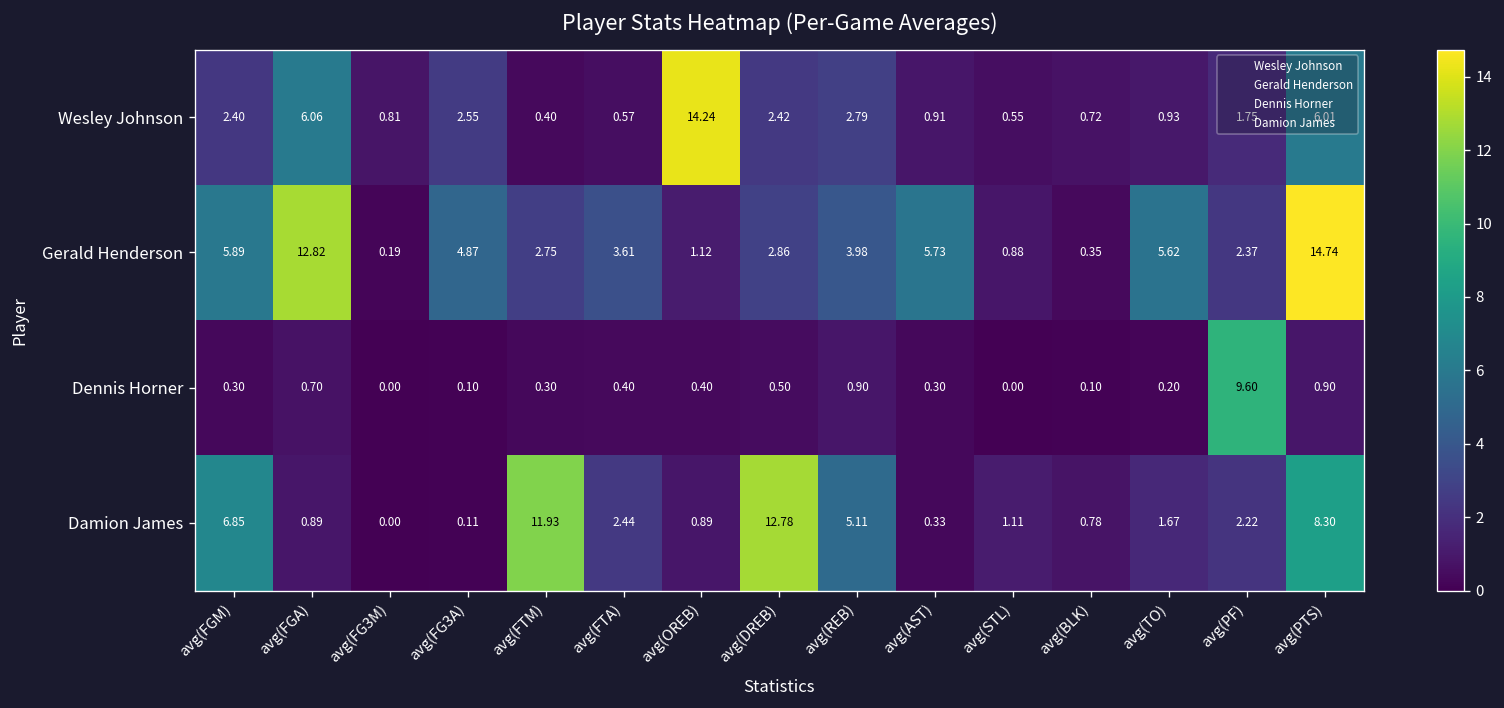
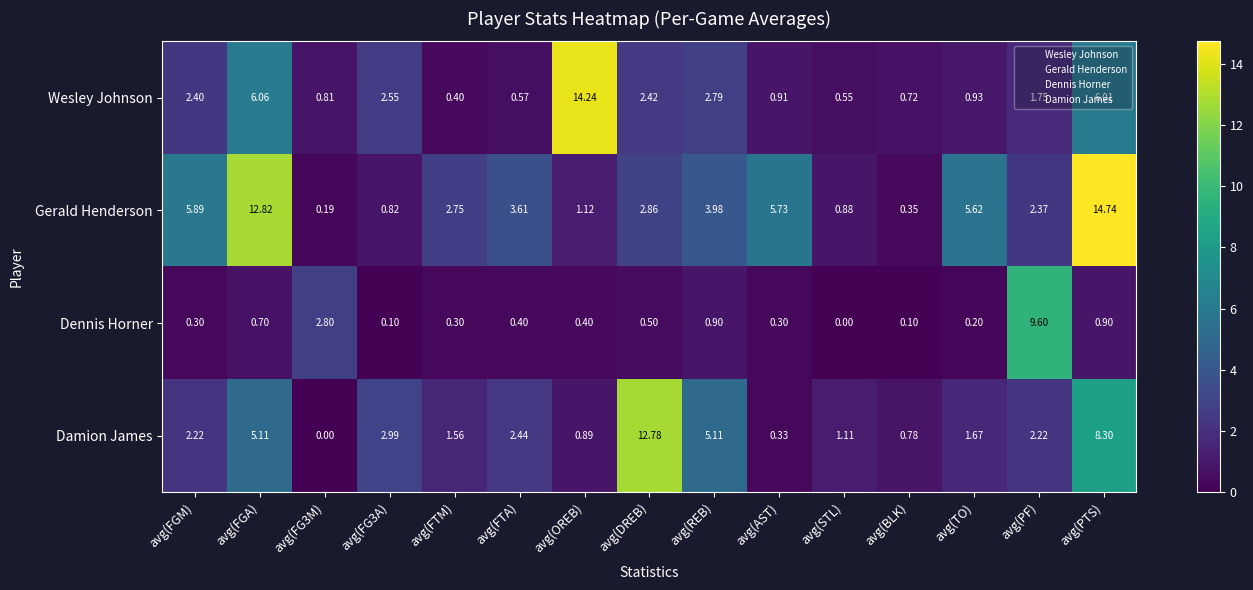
Gerald Henderson, avg(FG3A): 4.87 -> 0.82
Dennis Horner, avg(FG3M): 0.00 -> 2.80
Damion James, avg(FGM): 6.85 -> 2.22
Damion James, avg(FGA): 0.89 -> 5.11
Damion James, avg(FG3A): 0.11 -> 2.99
Damion James, avg(FTM): 11.93 -> 1.56
